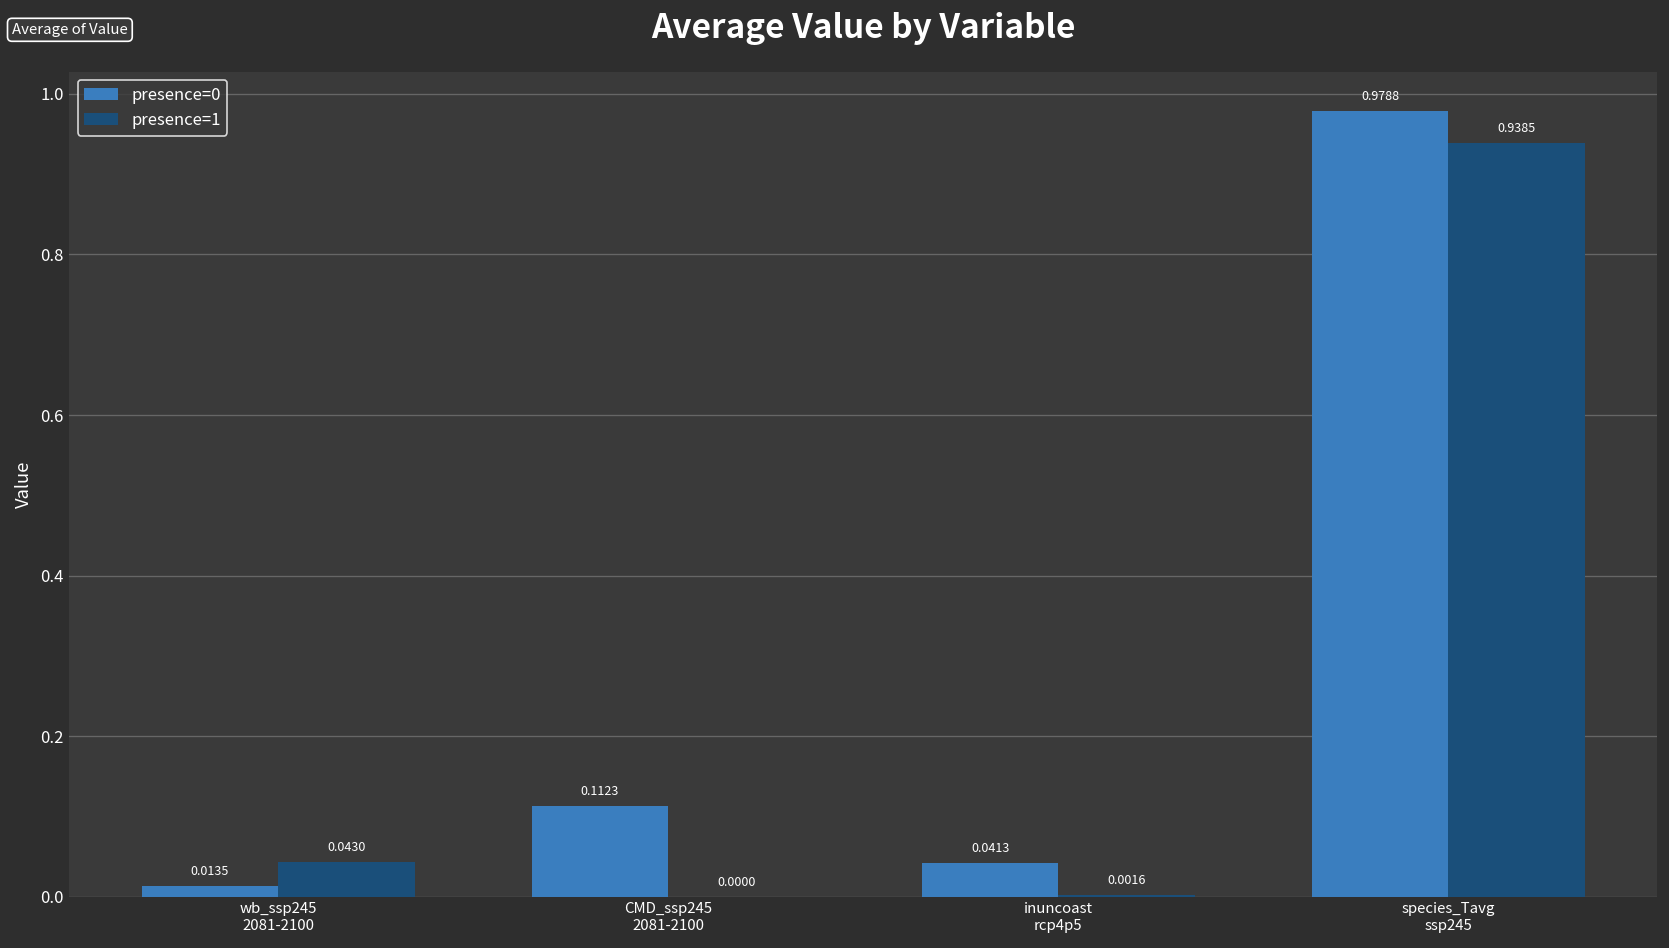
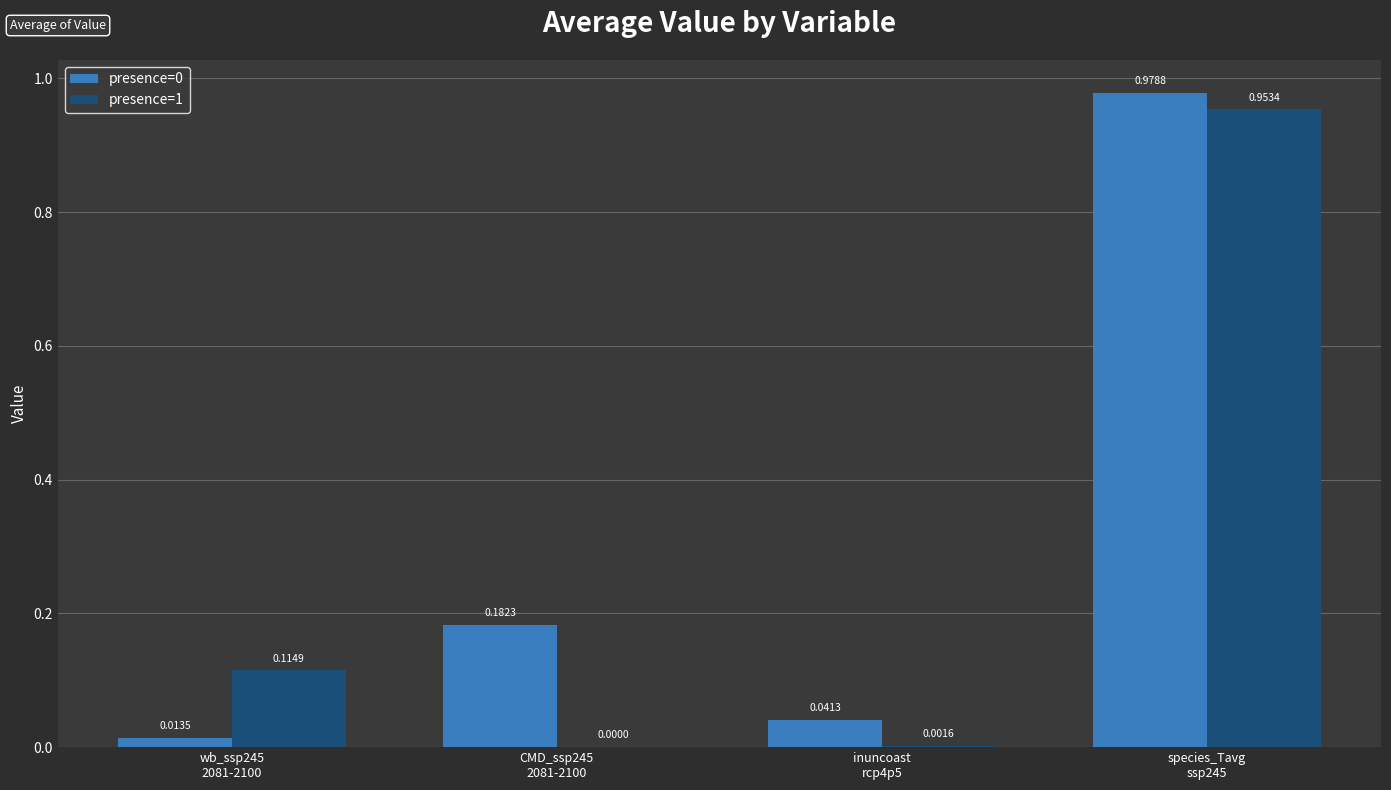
presence=1, wb_ssp245 2081-2100: 0.0430 -> 0.1149
presence=0, CMD_ssp245 2081-2100: 0.1123 -> 0.1823
presence=1, species_Tavg ssp245: 0.9385 -> 0.9534
